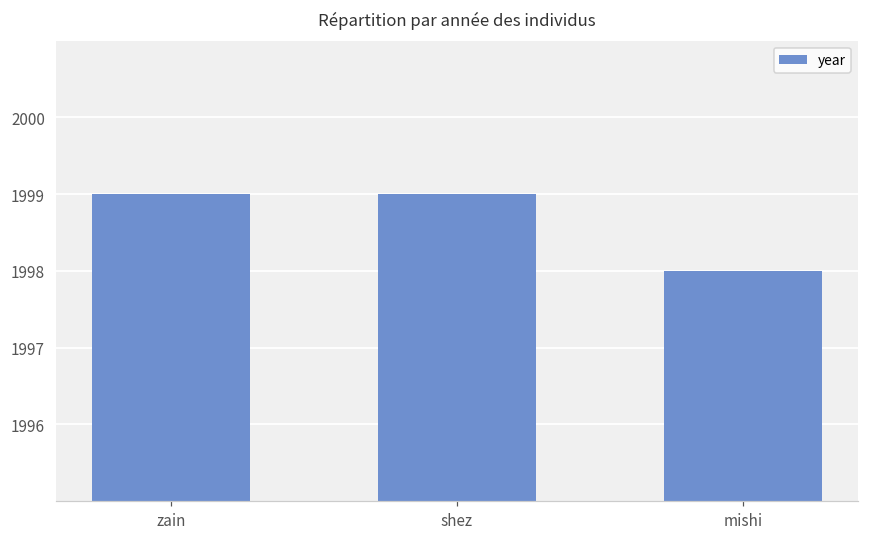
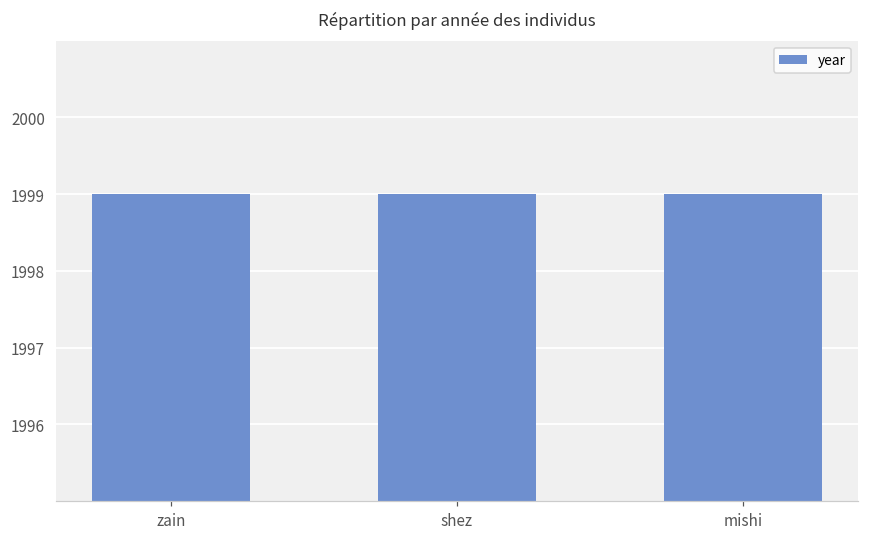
mishi: 1998 -> 1999
